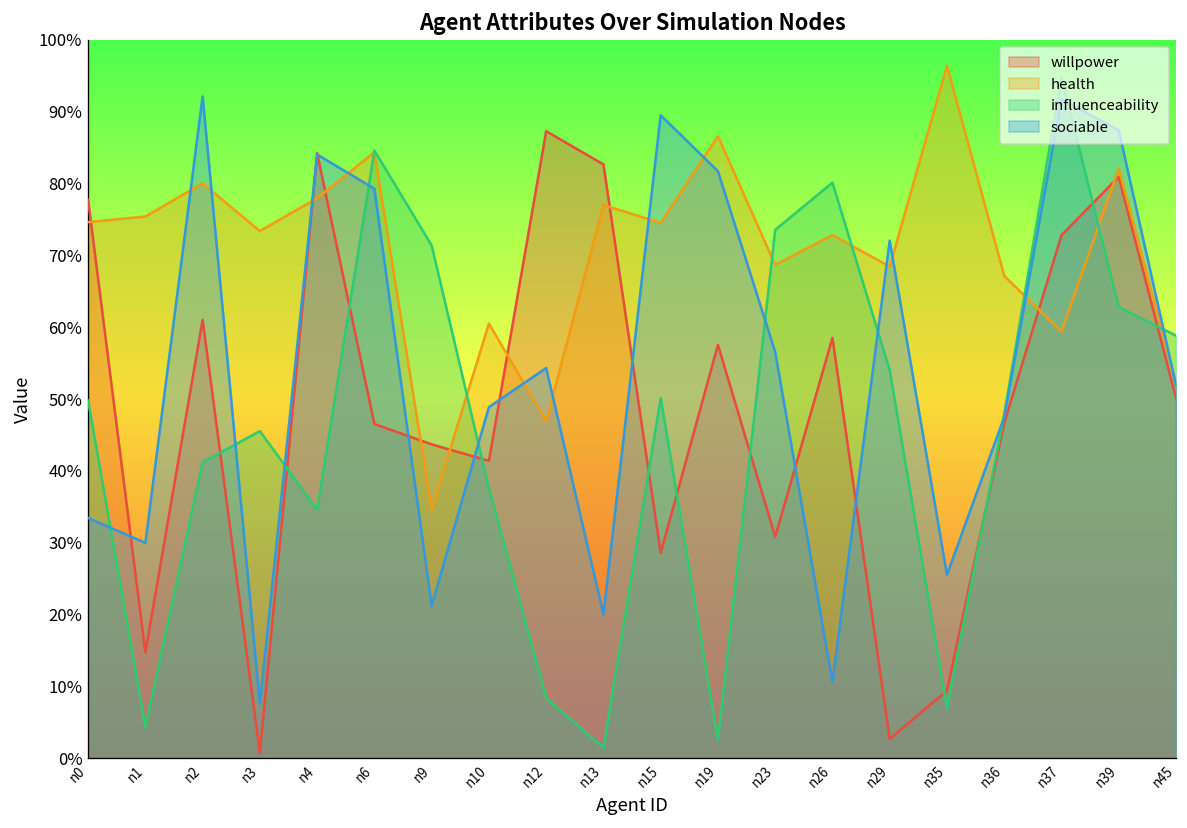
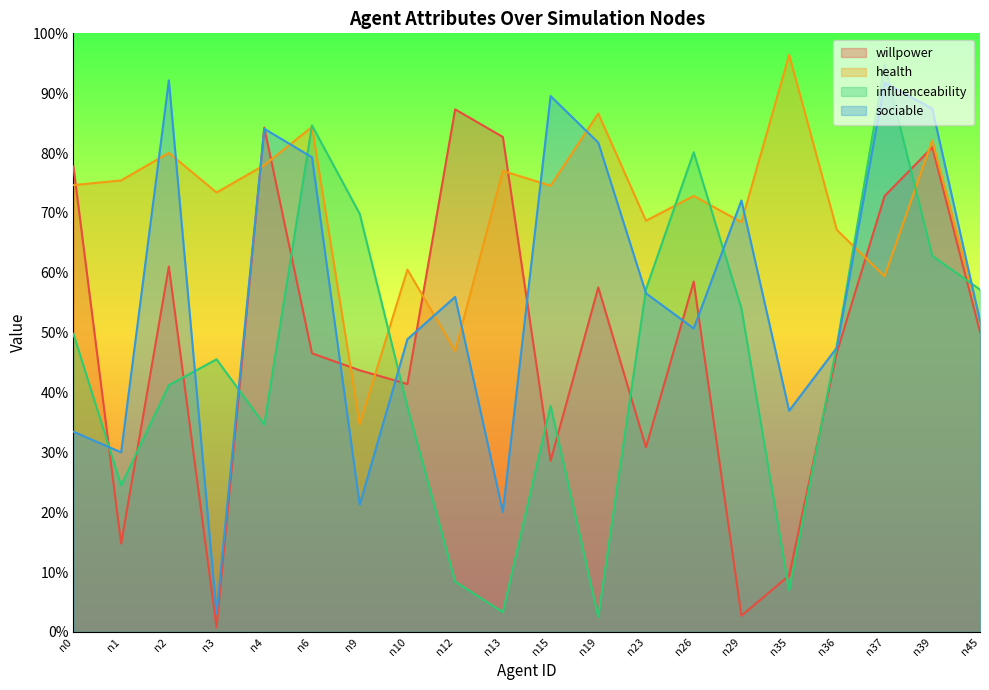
influenceability, n1: 4% -> 24%
sociable, n3: 8% -> 3%
influenceability, n9: 71% -> 70%
sociable, n12: 54% -> 56%
influenceability, n13: 1% -> 3%
influenceability, n15: 50% -> 38%
influenceability, n23: 74% -> 57%
sociable, n26: 11% -> 51%
sociable, n35: 26% -> 37%
influenceability, n45: 59% -> 57%
